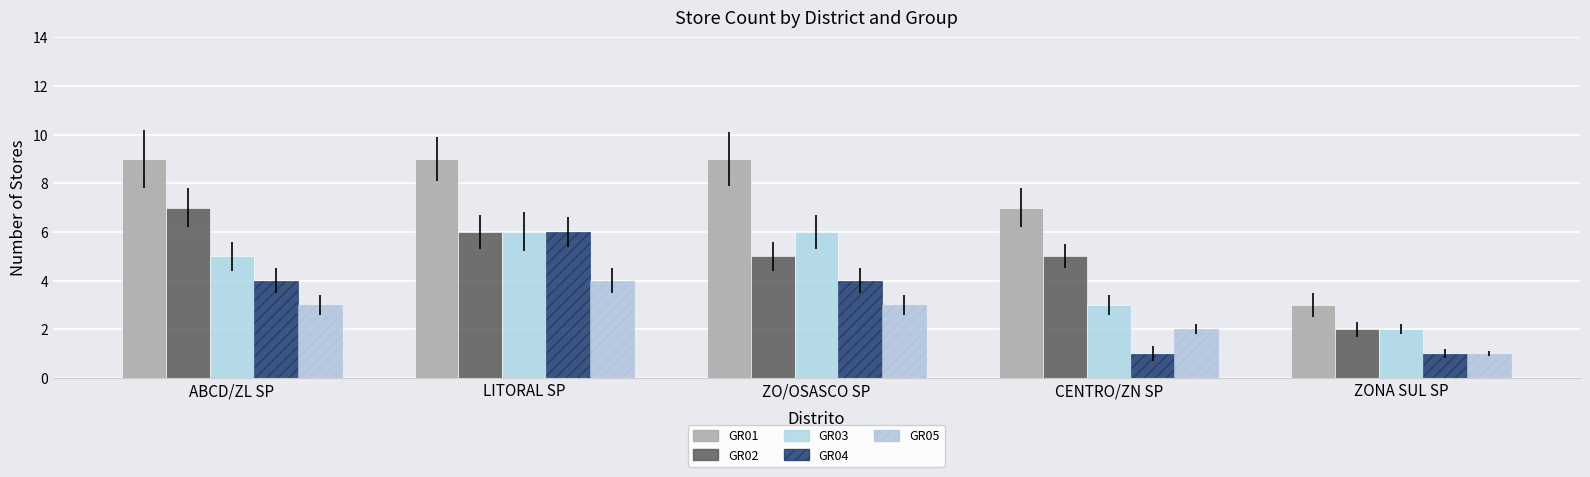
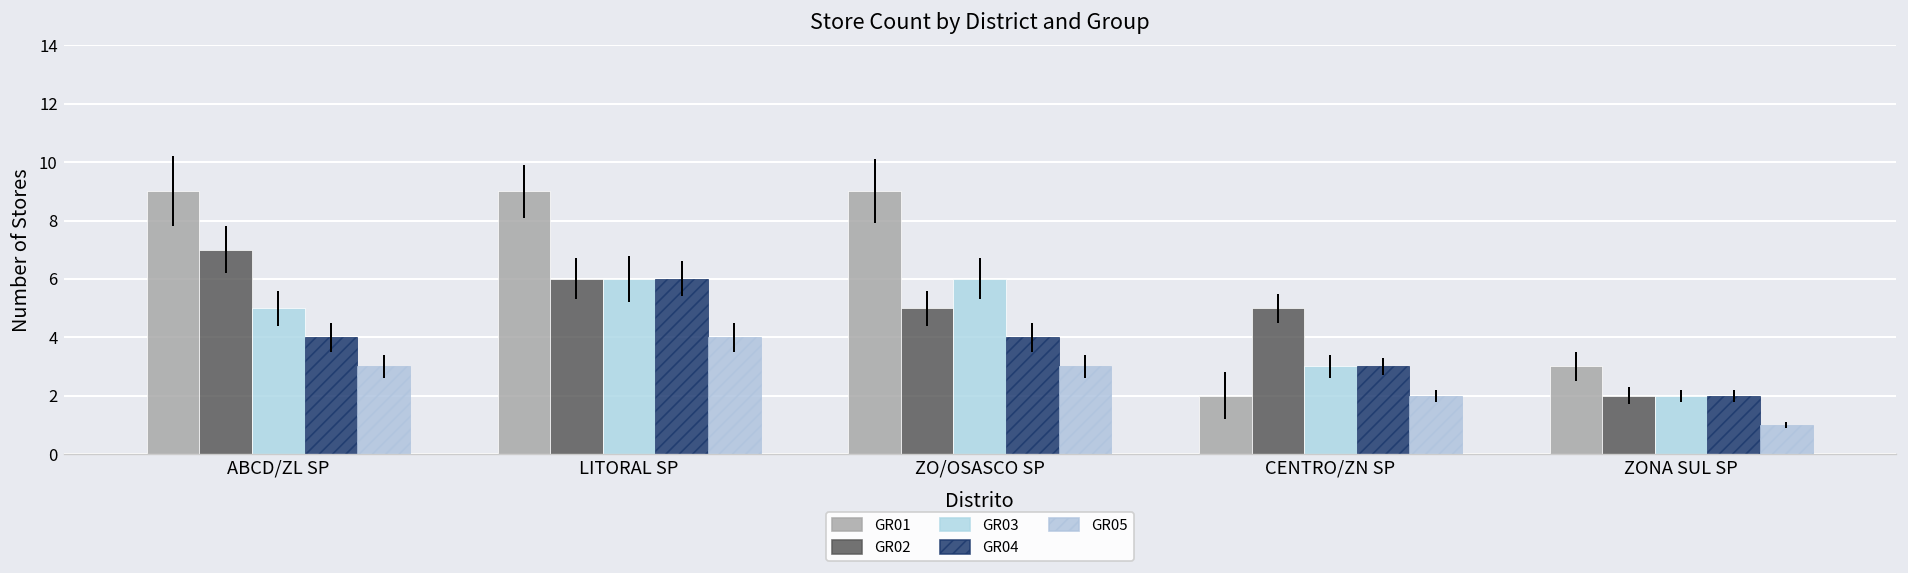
GR01, CENTRO/ZN SP: 7 -> 2
GR04, CENTRO/ZN SP: 1 -> 3
GR04, ZONA SUL SP: 1 -> 2
